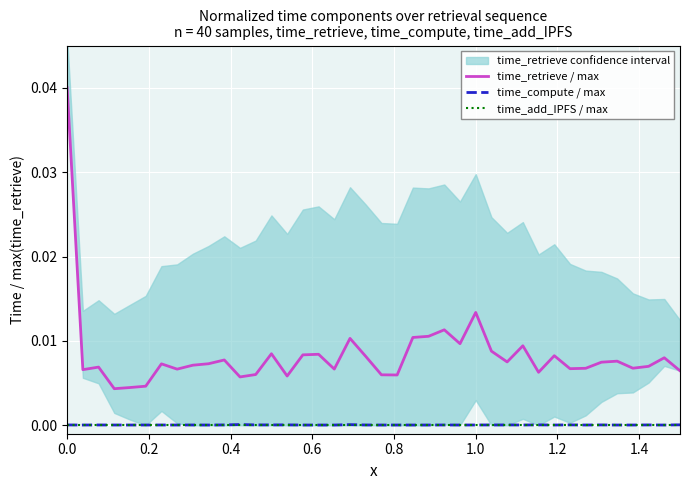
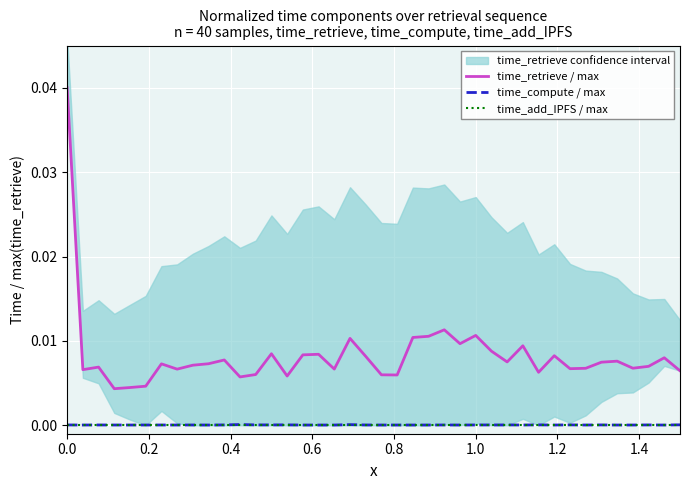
time_retrieve / max, 1.0: 0.013 -> 0.011
